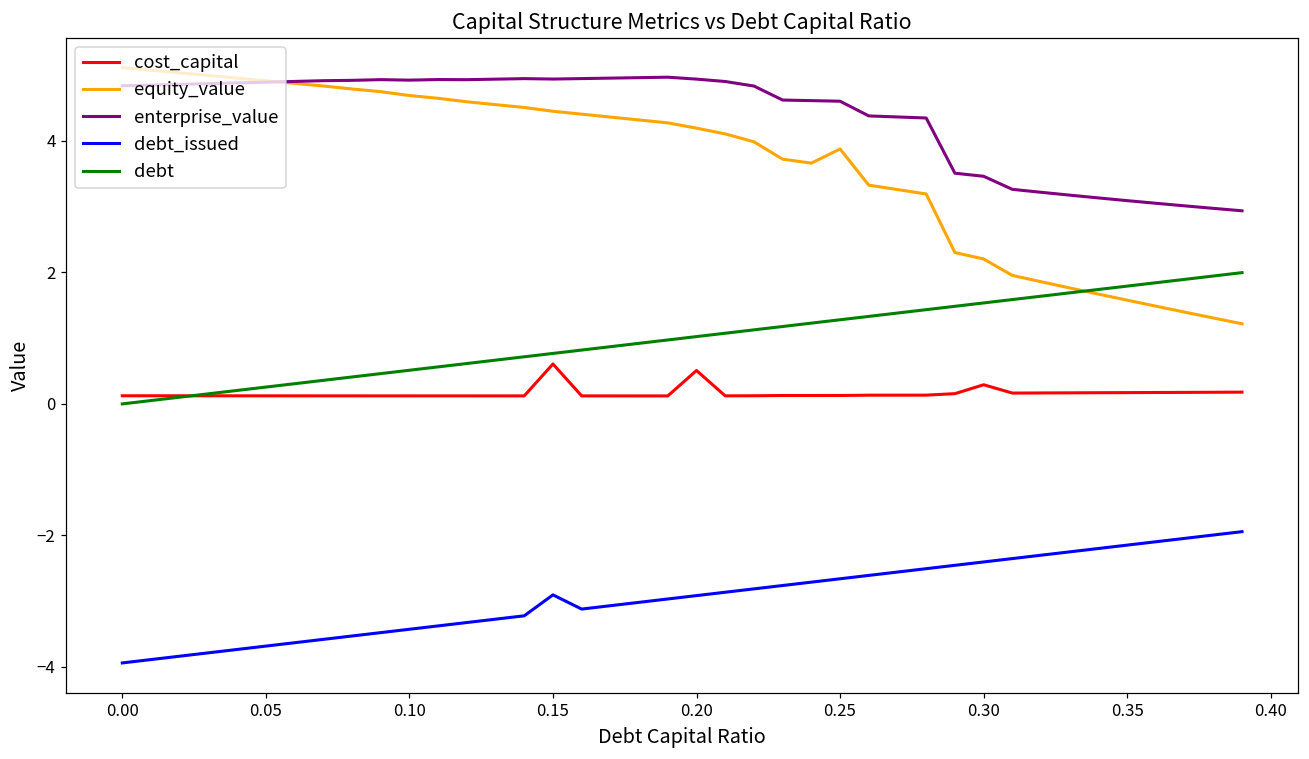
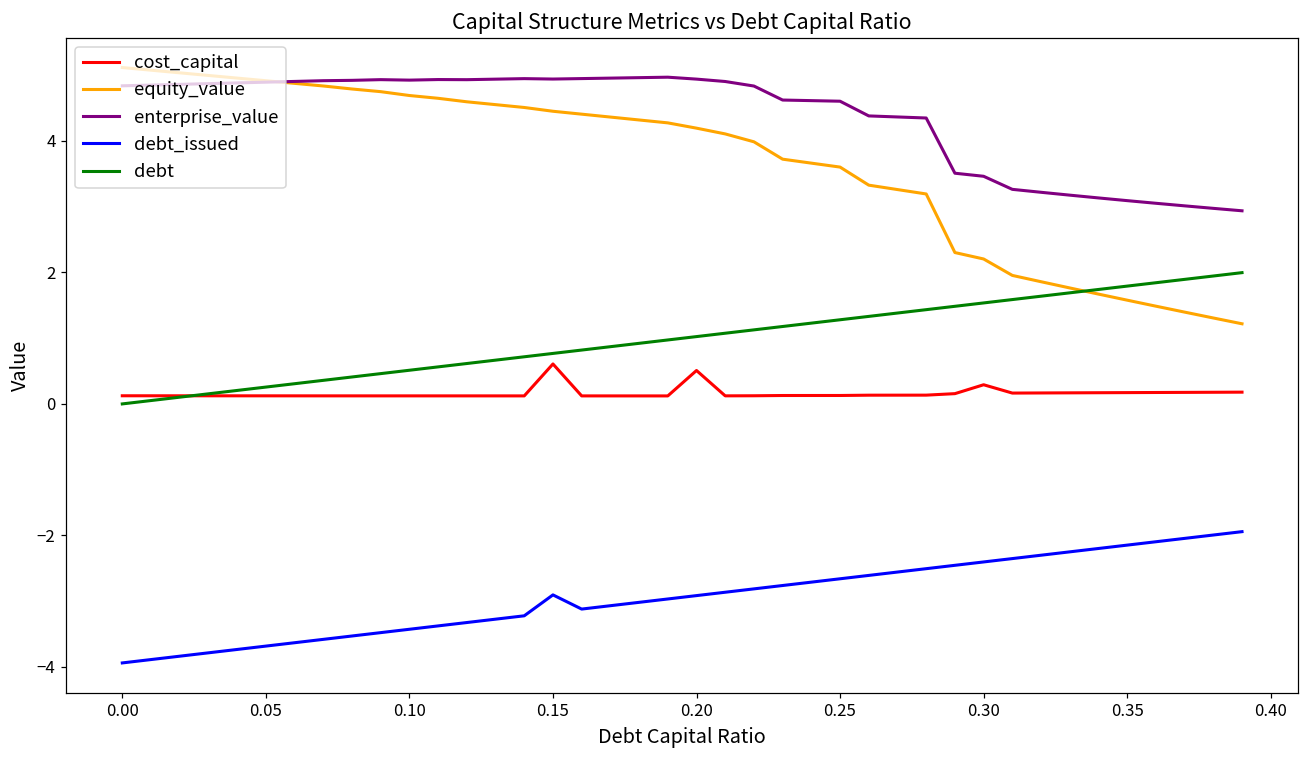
equity_value, 0.25: 3.9 -> 3.6
